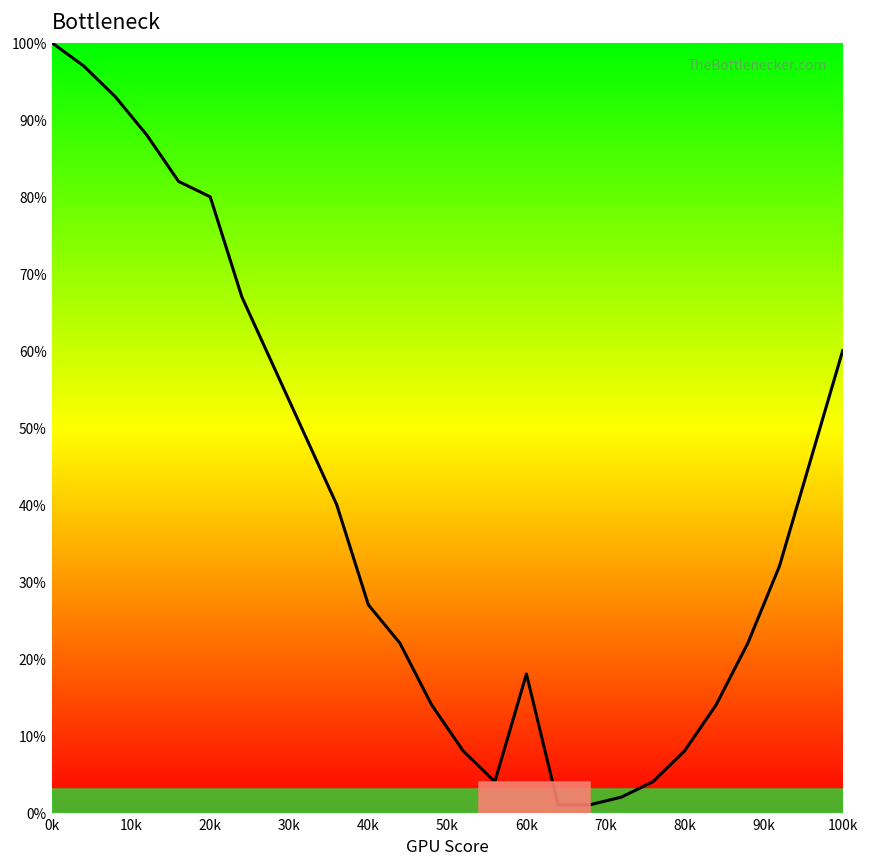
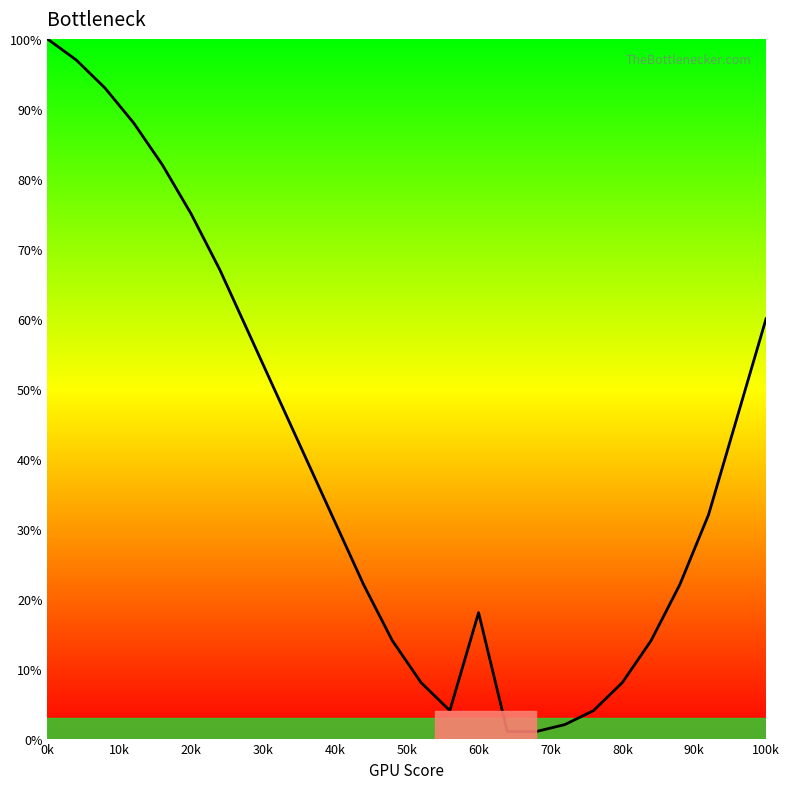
20k: 80% -> 75%
40k: 27% -> 31%
